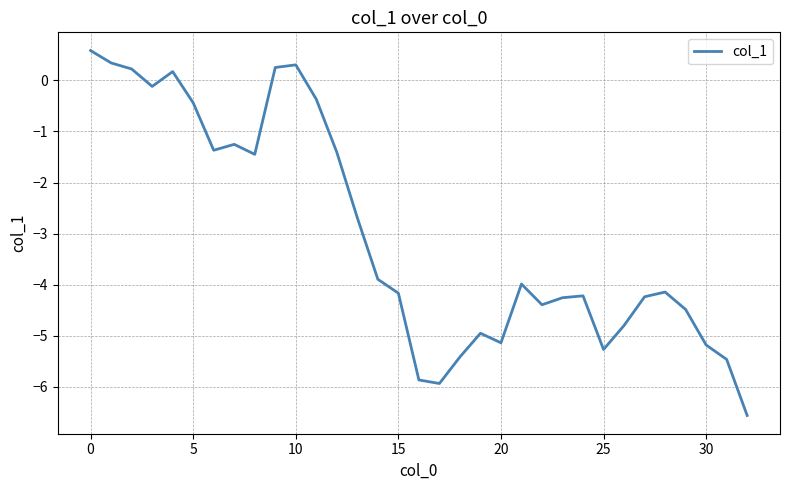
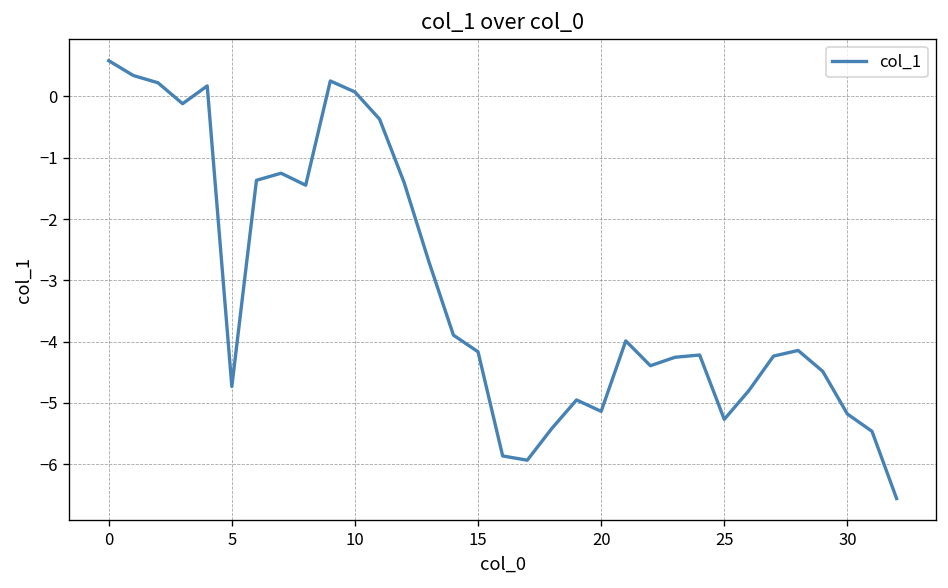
5: -0.4 -> -4.7
10: 0.3 -> 0.1
